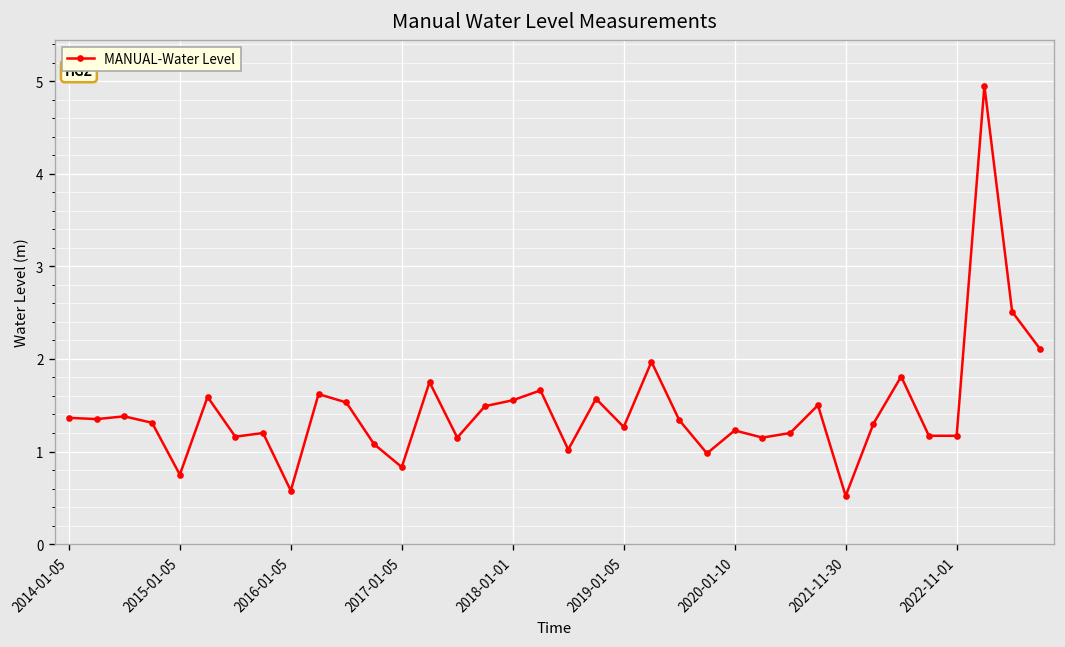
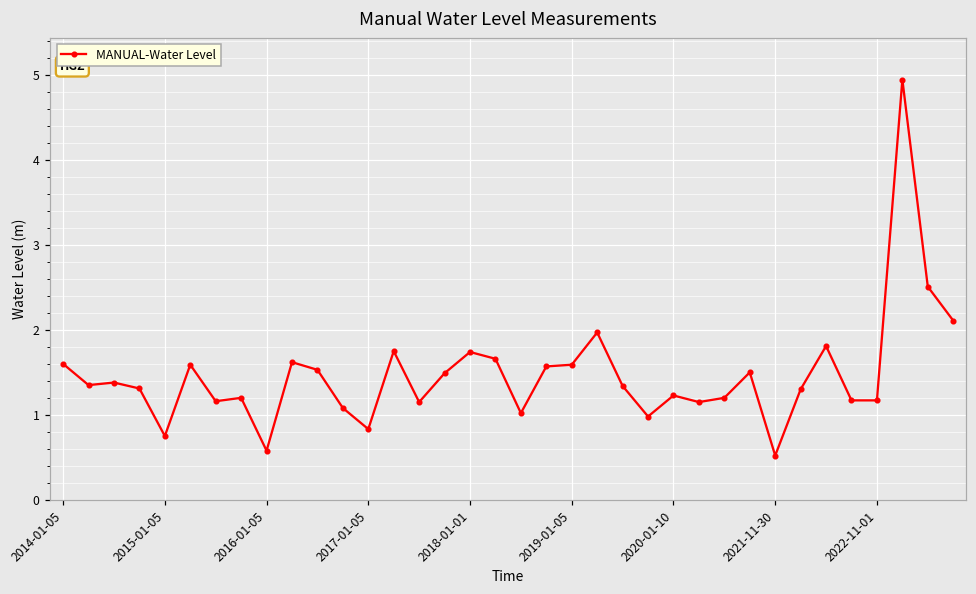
2014-01-05: 1.4 -> 1.6
2018-01-01: 1.6 -> 1.7
2019-01-05: 1.3 -> 1.6
